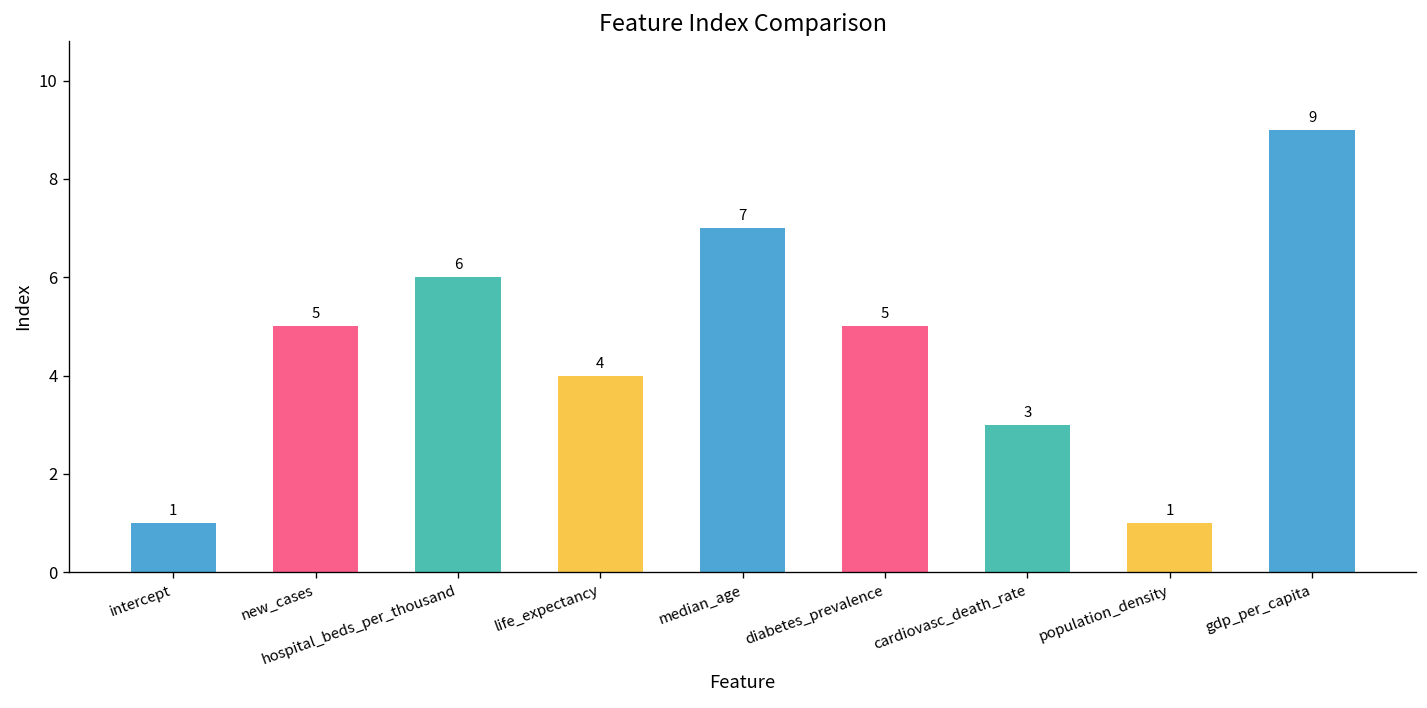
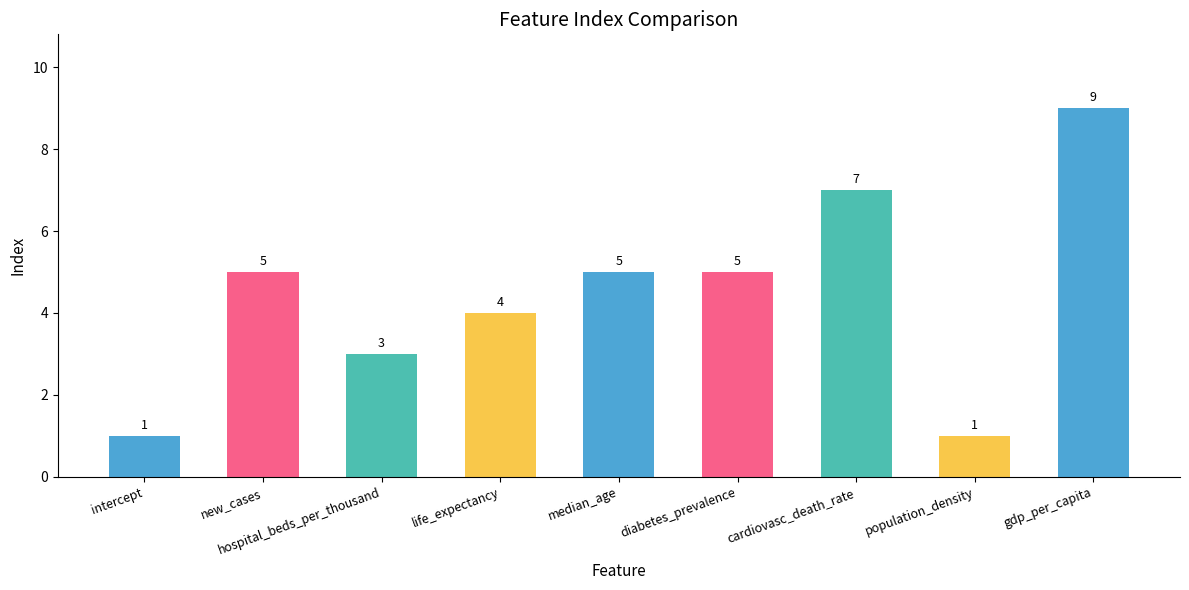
hospital_beds_per_thousand: 6 -> 3
median_age: 7 -> 5
cardiovasc_death_rate: 3 -> 7
